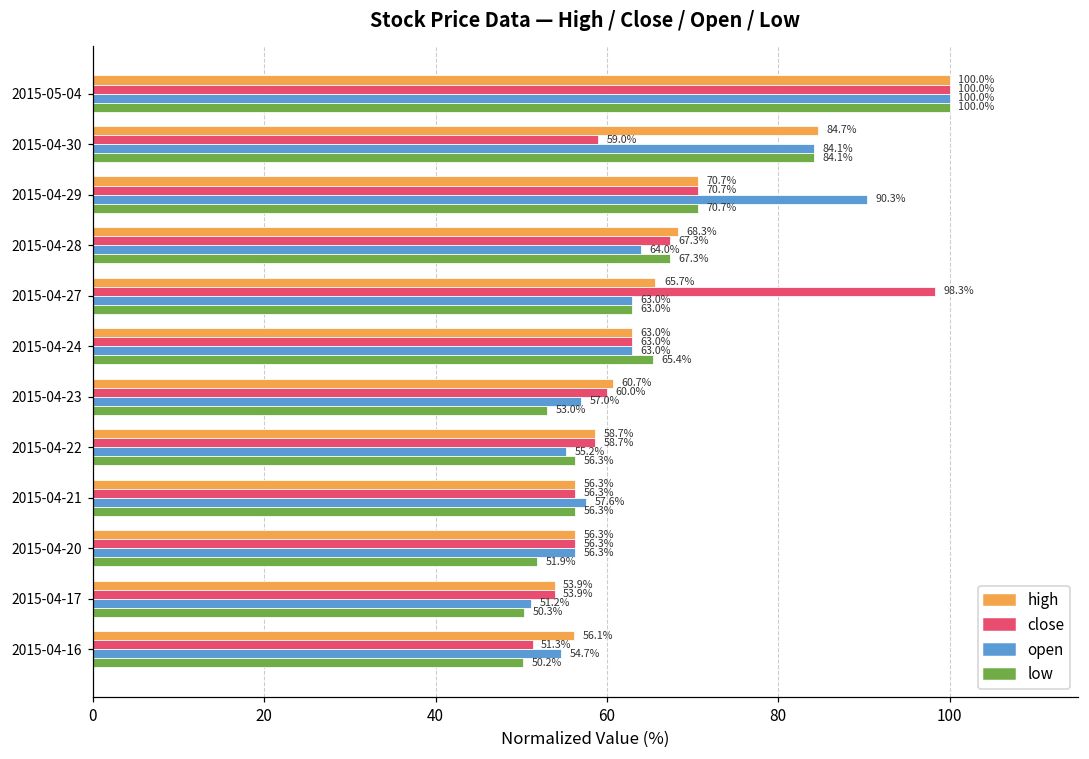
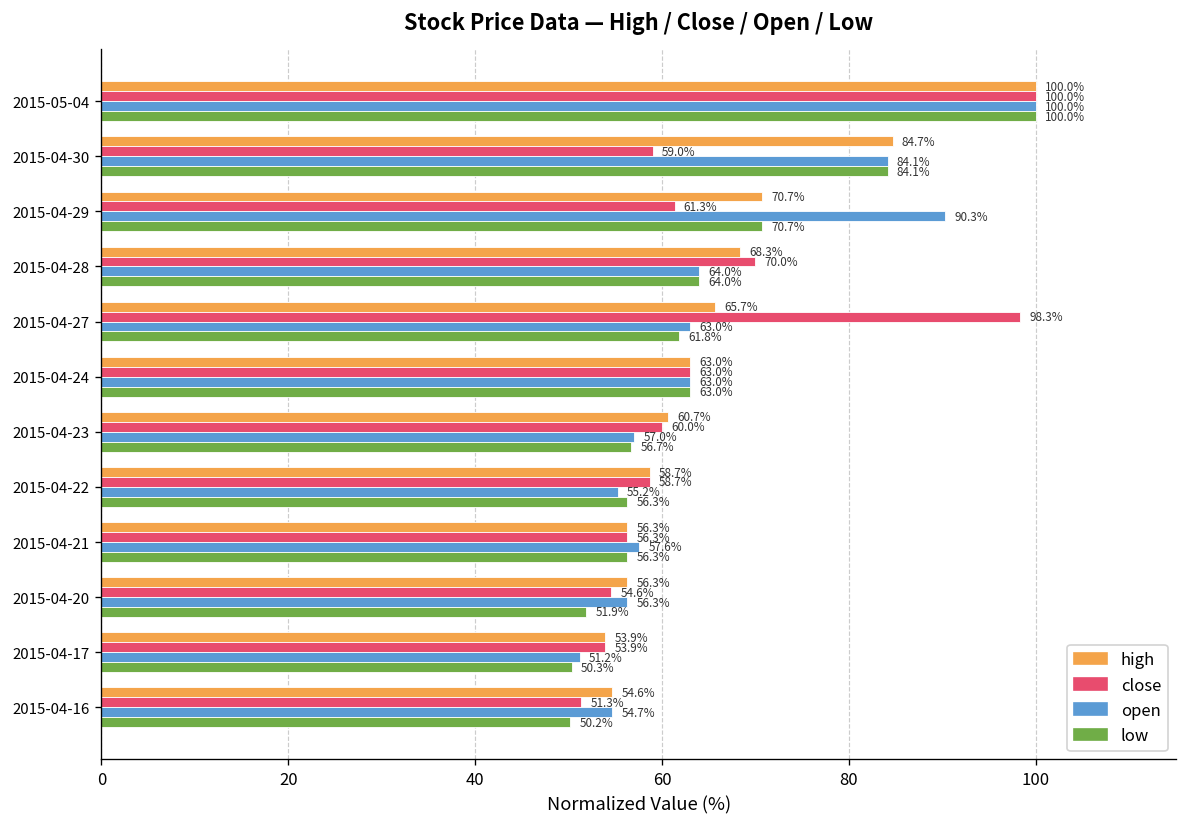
close, 2015-04-29: 70.7% -> 61.3%
close, 2015-04-28: 67.3% -> 70.0%
low, 2015-04-28: 67.3% -> 64.0%
low, 2015-04-27: 63.0% -> 61.8%
low, 2015-04-24: 65.4% -> 63.0%
low, 2015-04-23: 53.0% -> 56.7%
close, 2015-04-20: 56.3% -> 54.6%
high, 2015-04-16: 56.1% -> 54.6%
